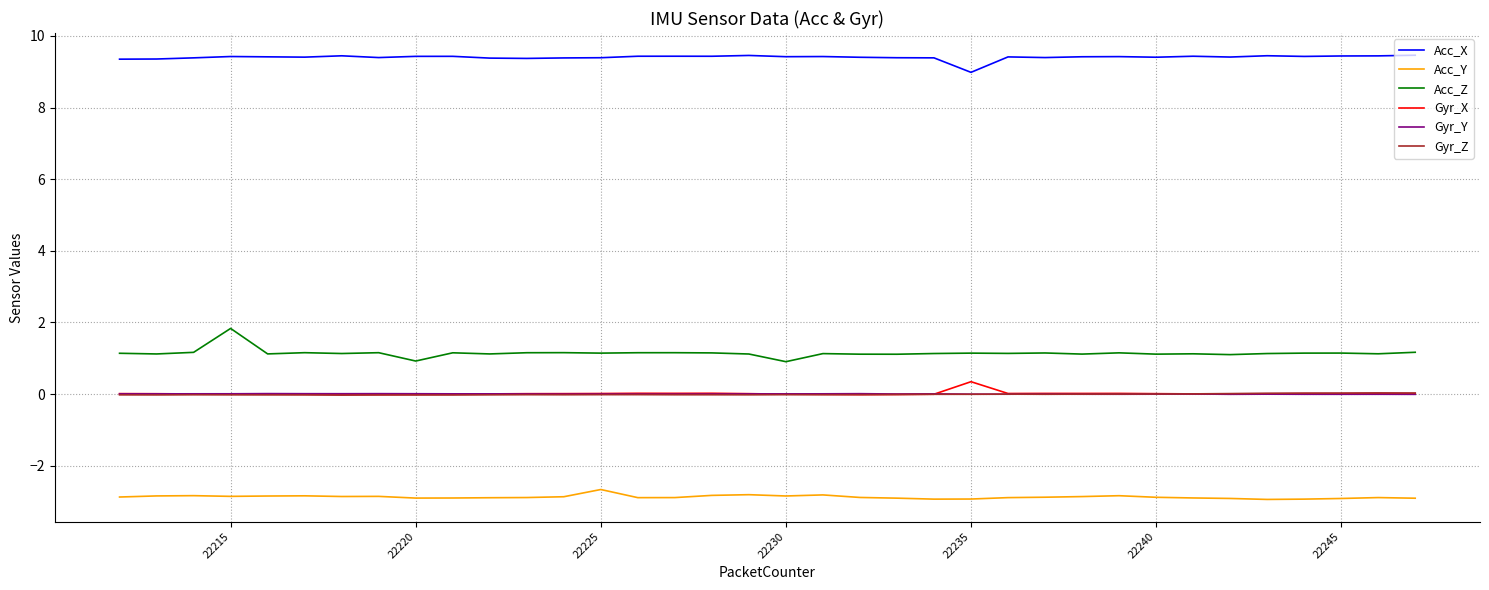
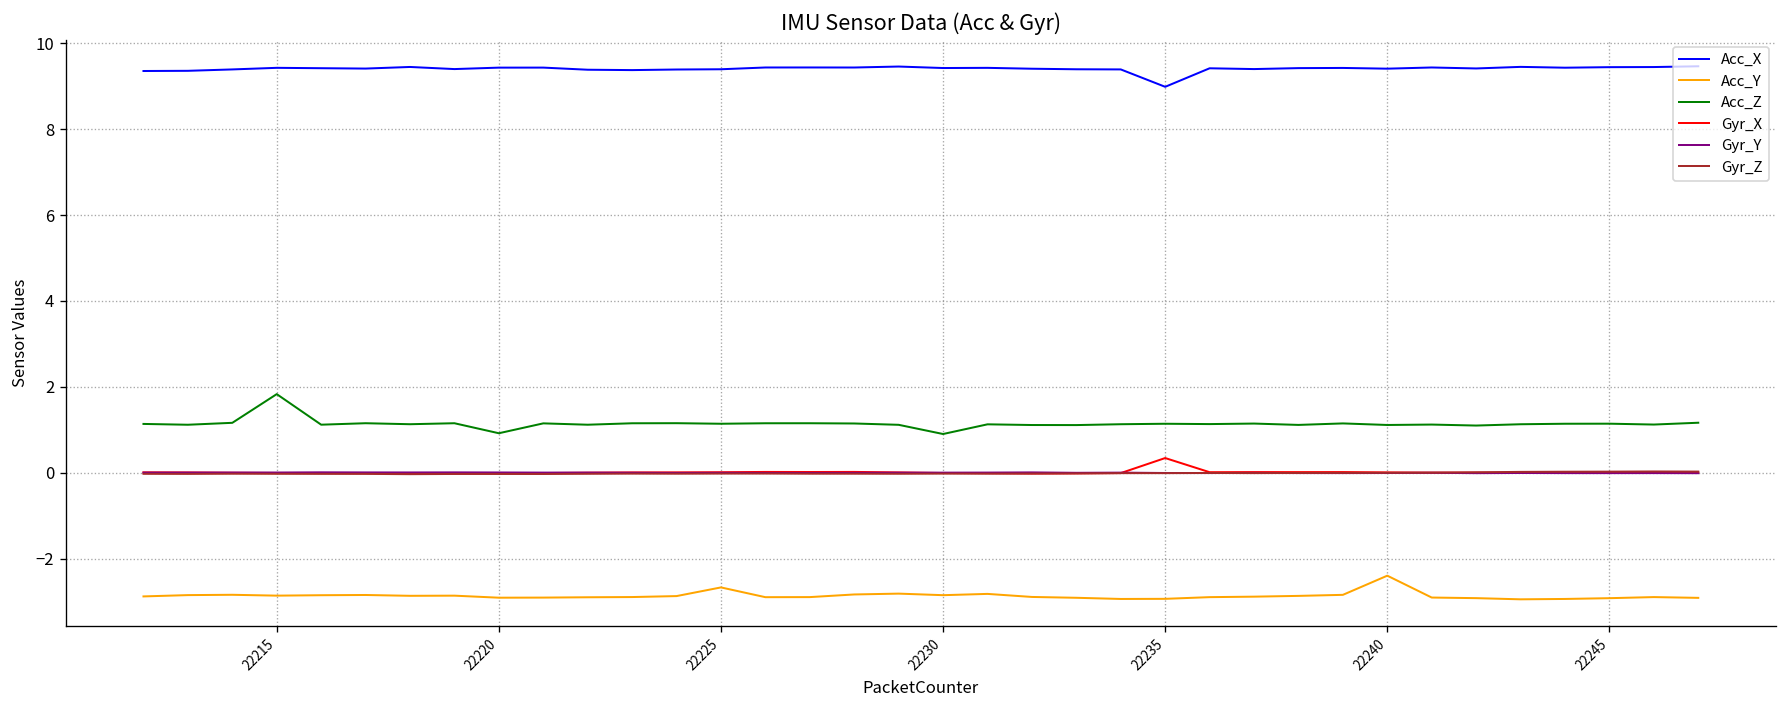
Acc_Y, 22240: -2.9 -> -2.4
